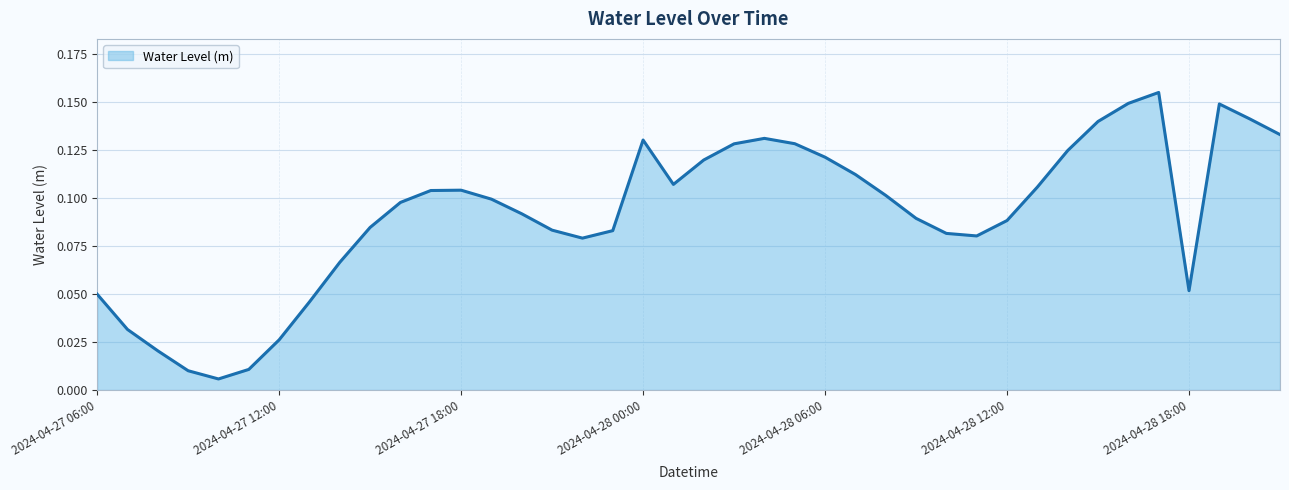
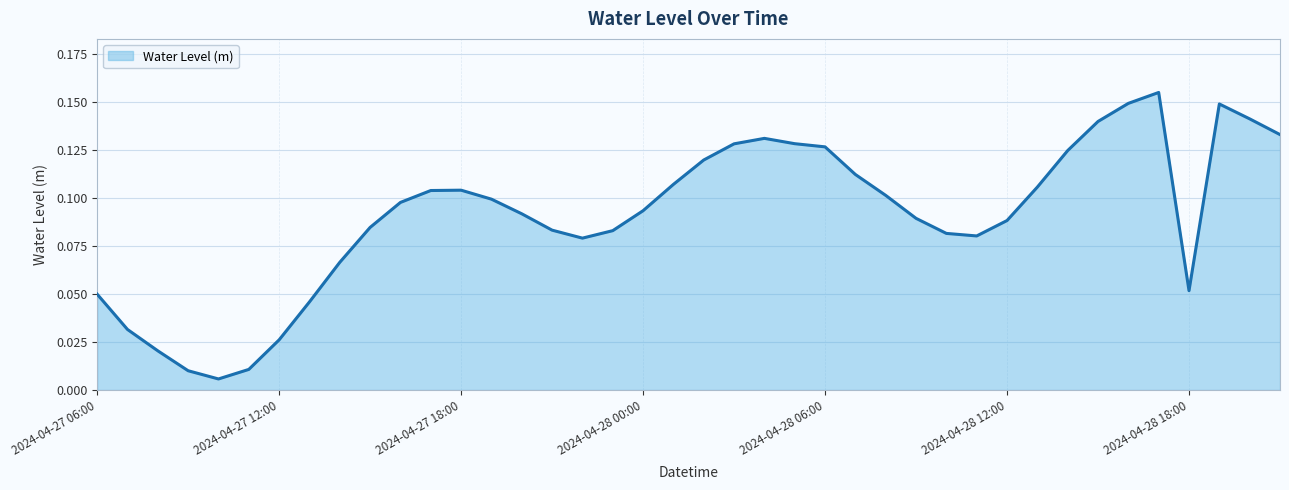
2024-04-28 00:00: 0.130 -> 0.094
2024-04-28 06:00: 0.121 -> 0.127
